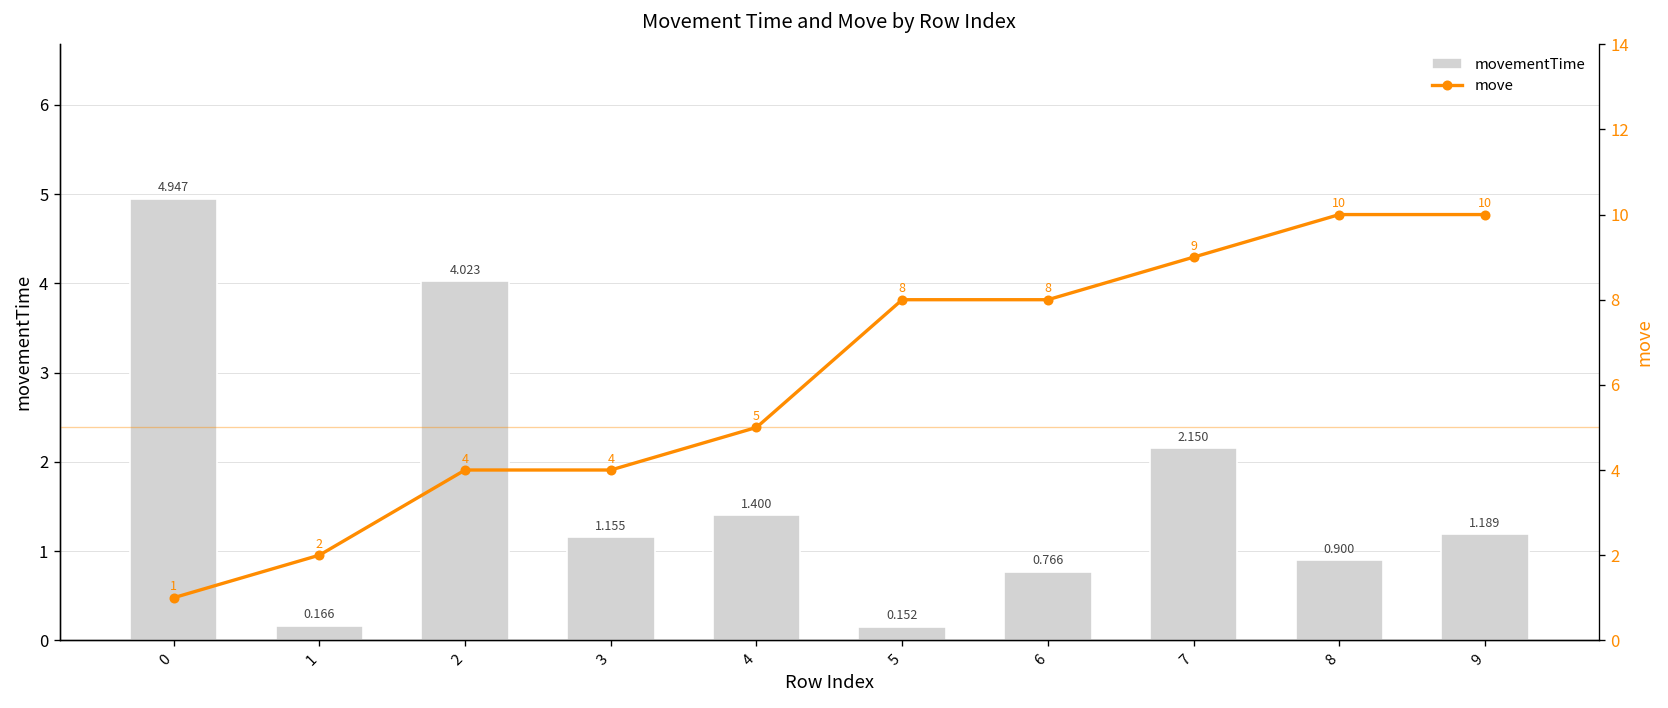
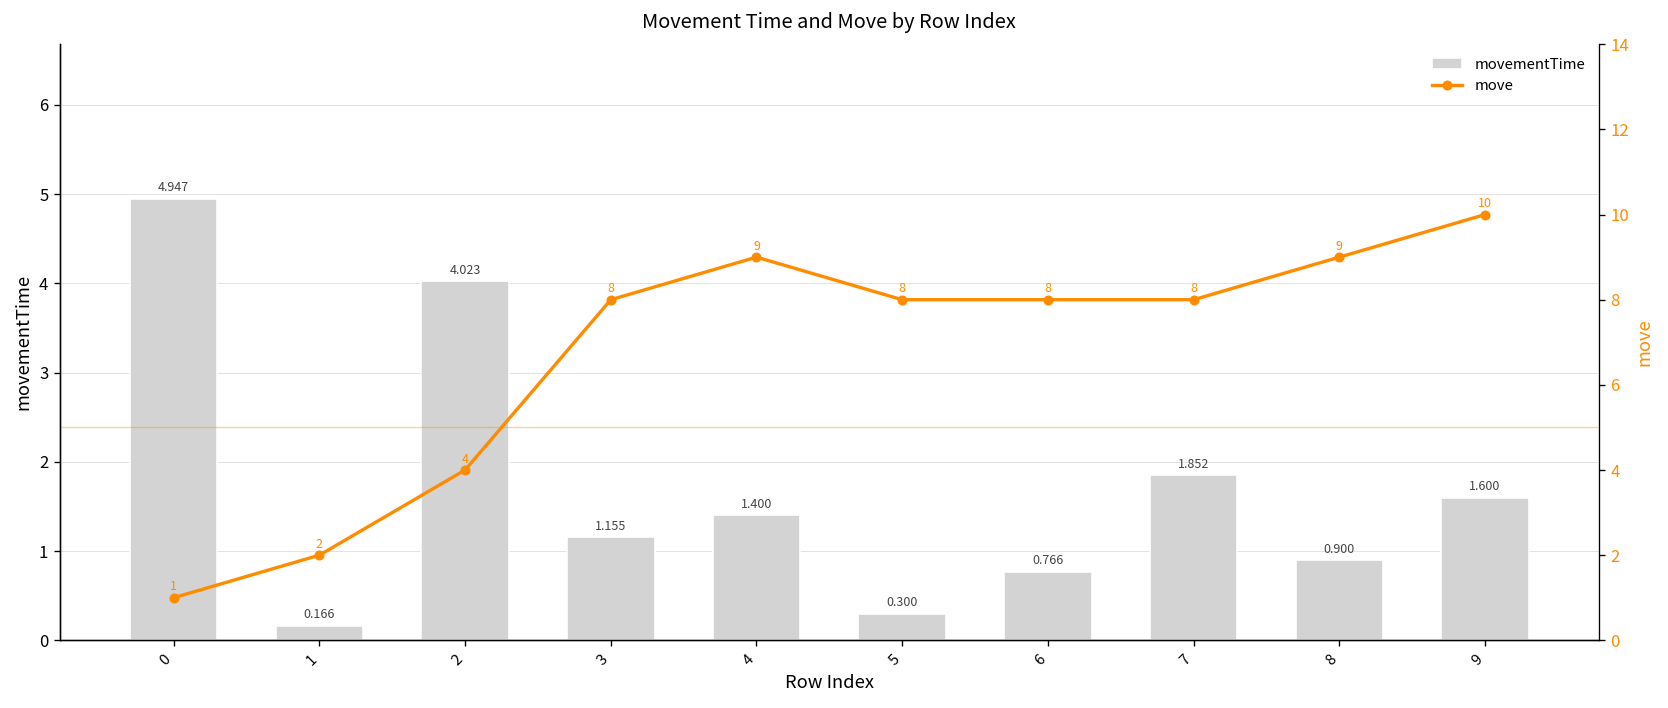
movementTime, 5: 0.152 -> 0.300
movementTime, 7: 2.150 -> 1.852
movementTime, 9: 1.189 -> 1.600
move, 3: 4 -> 8
move, 4: 5 -> 9
move, 7: 9 -> 8
move, 8: 10 -> 9
